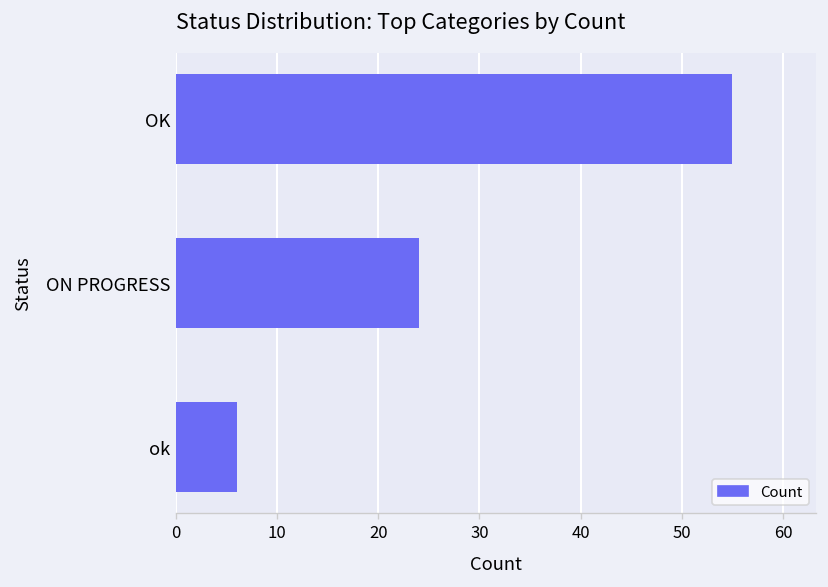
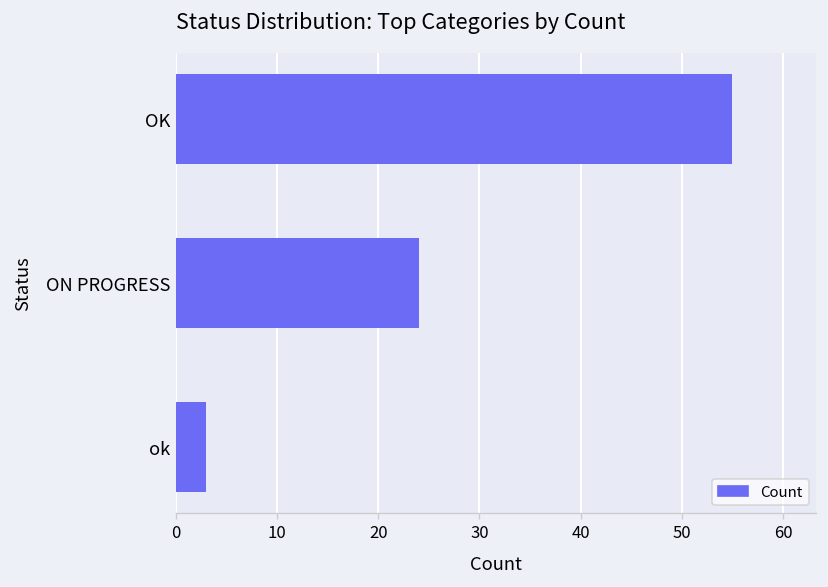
ok: 6 -> 3
